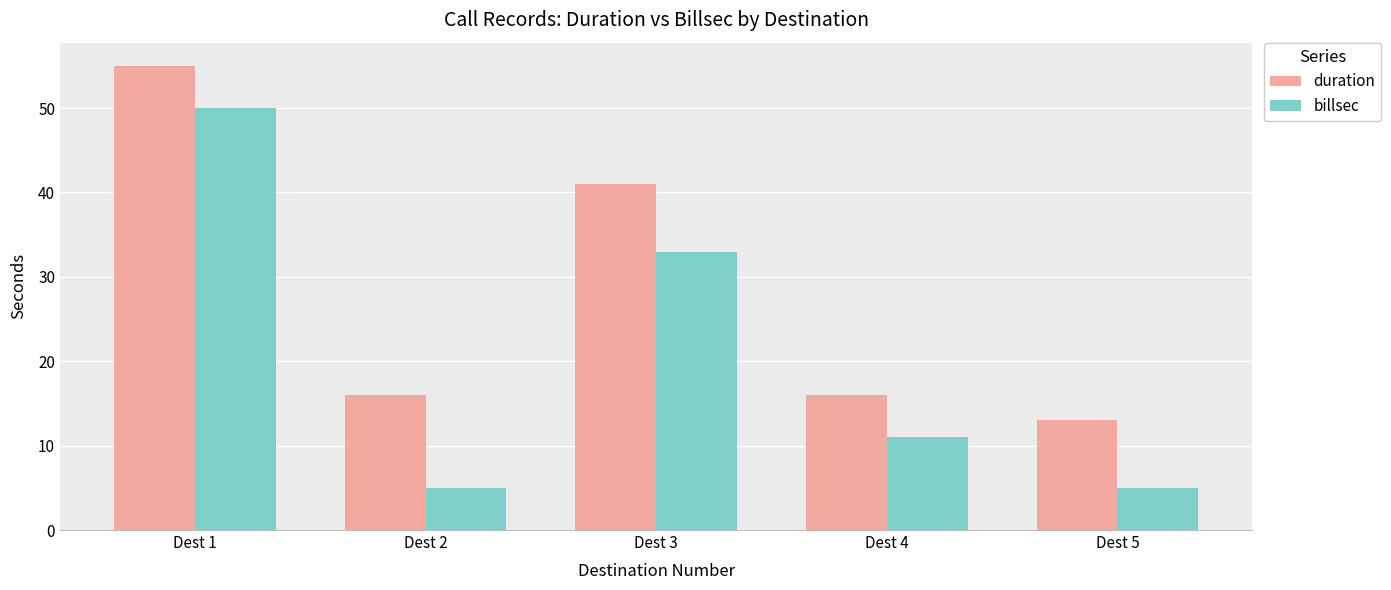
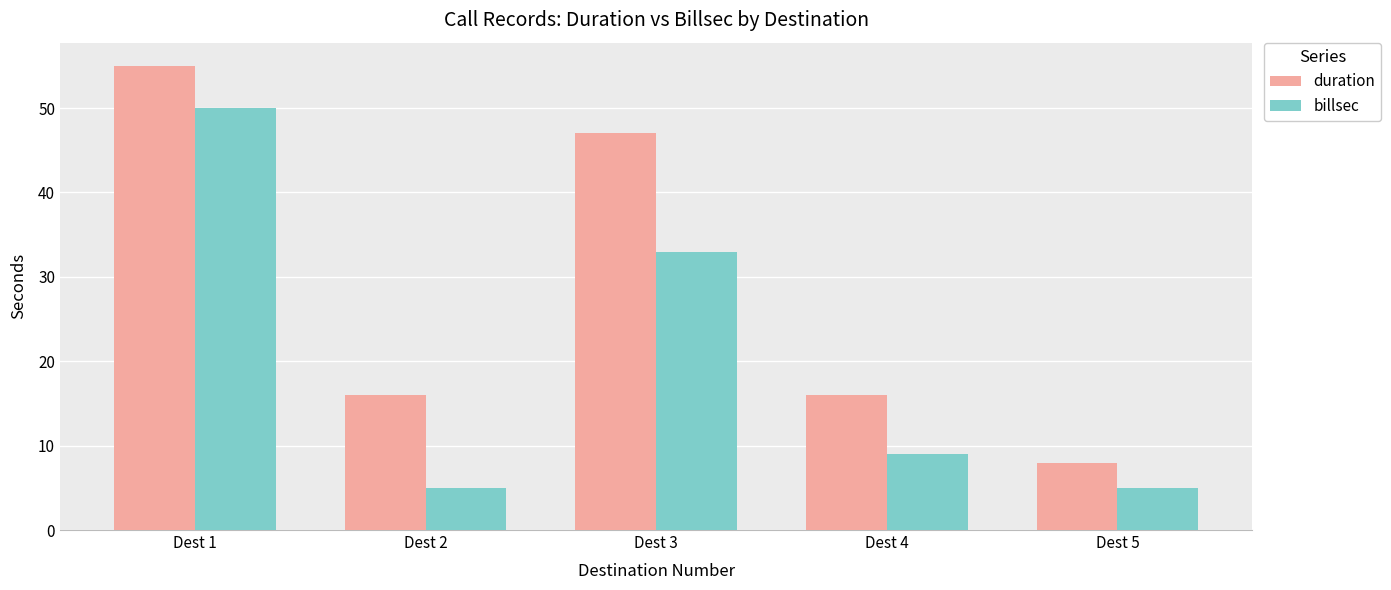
duration, Dest 3: 41 -> 47
billsec, Dest 4: 11 -> 9
duration, Dest 5: 13 -> 8
